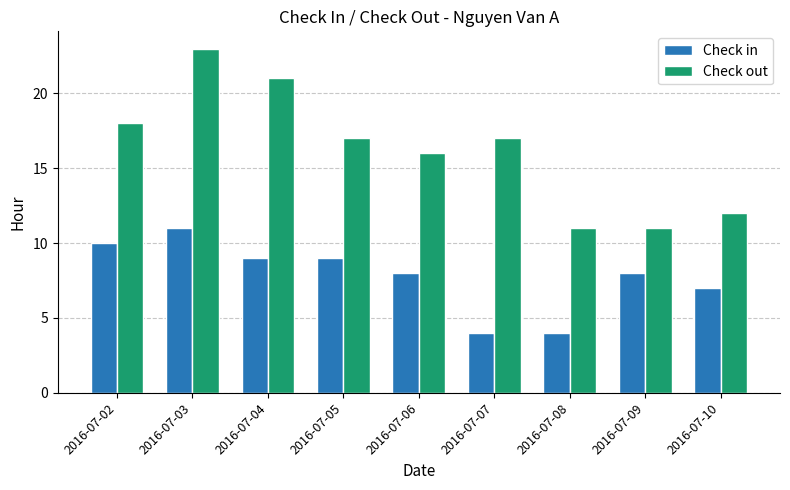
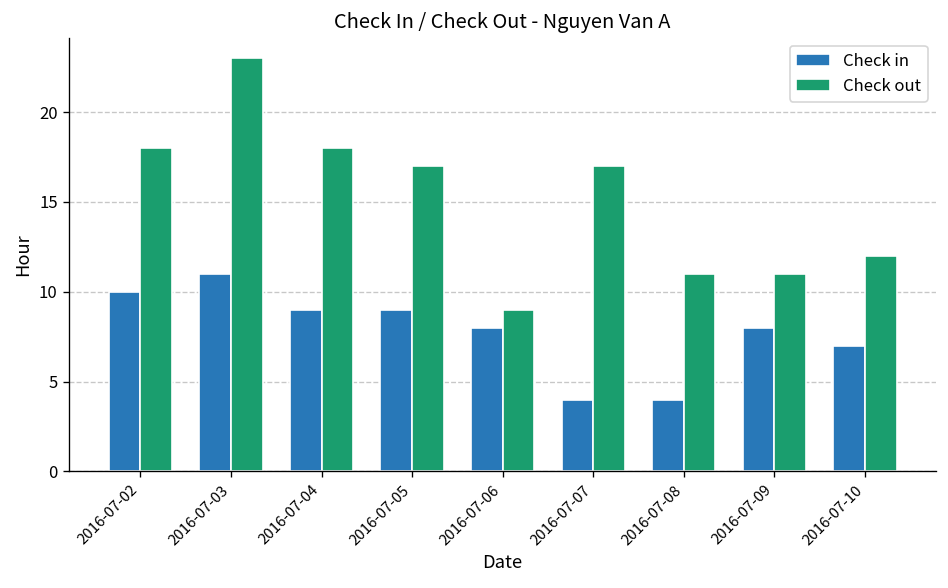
Check out, 2016-07-04: 21 -> 18
Check out, 2016-07-06: 16 -> 9
